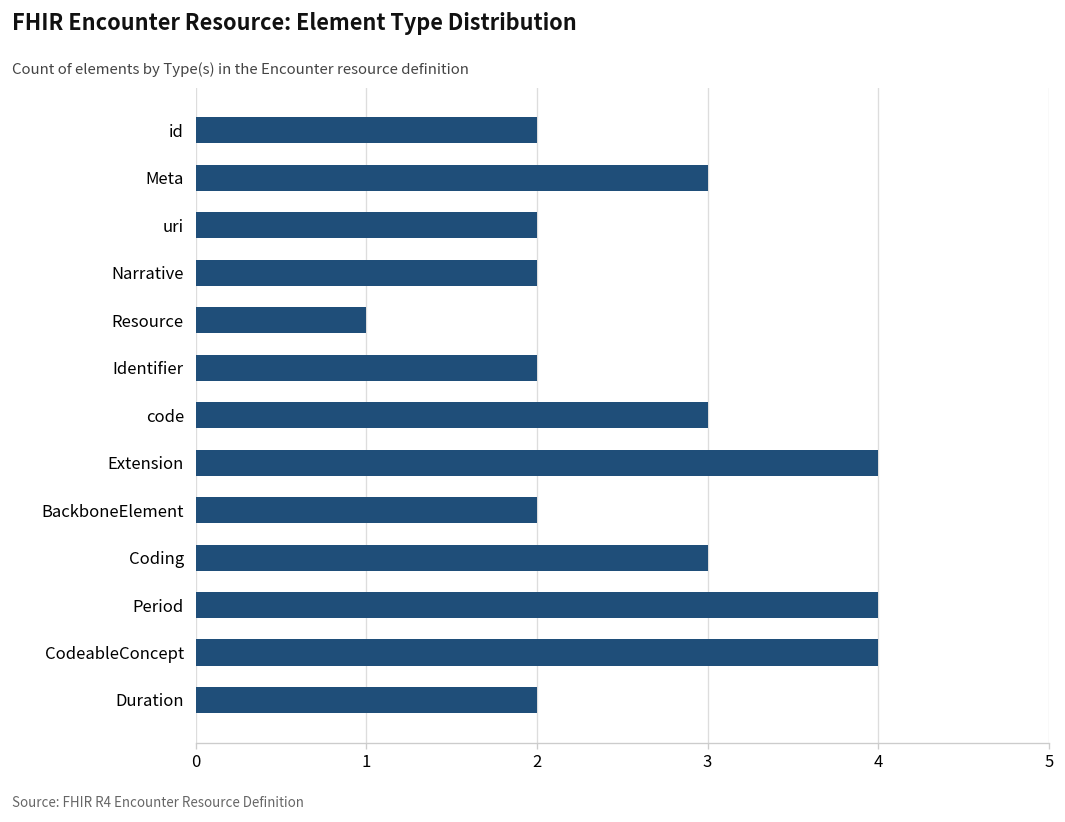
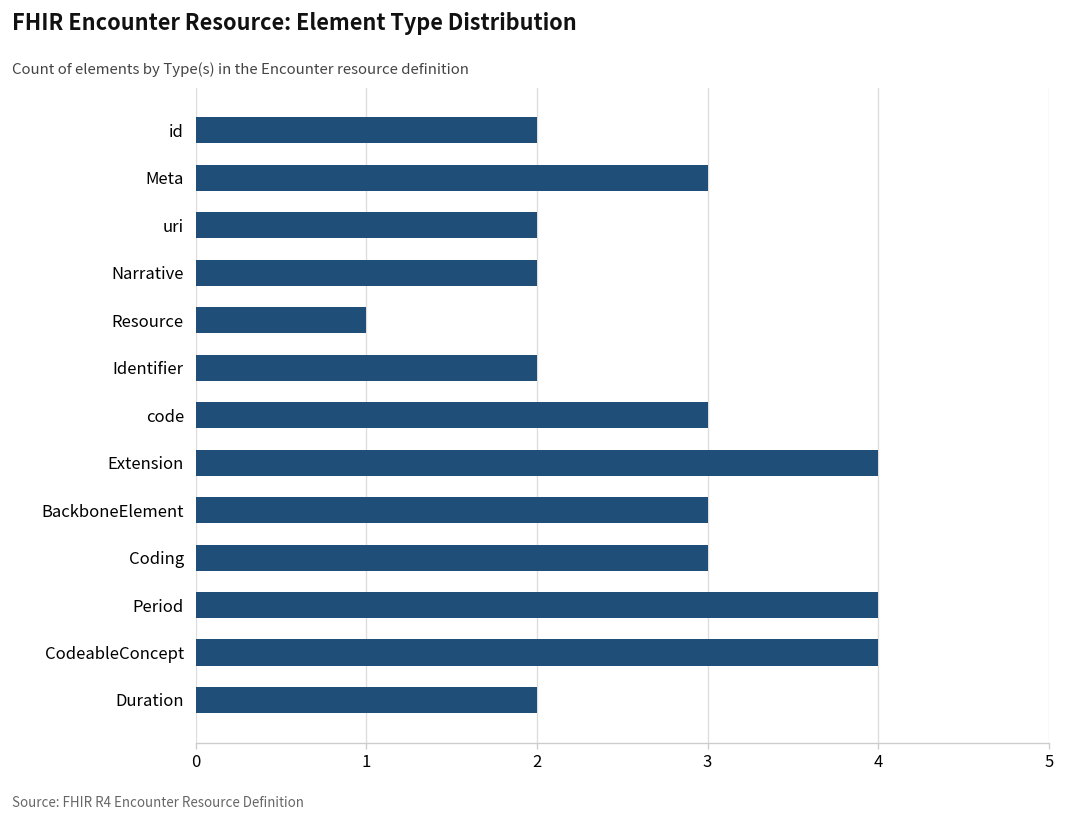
BackboneElement: 2 -> 3
